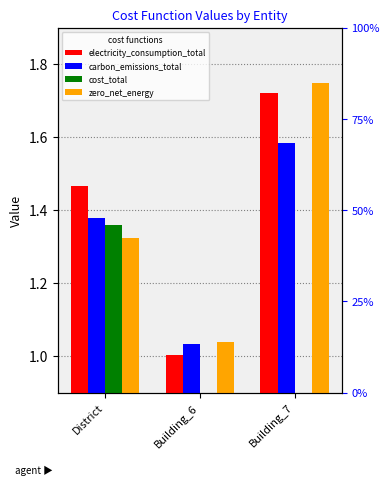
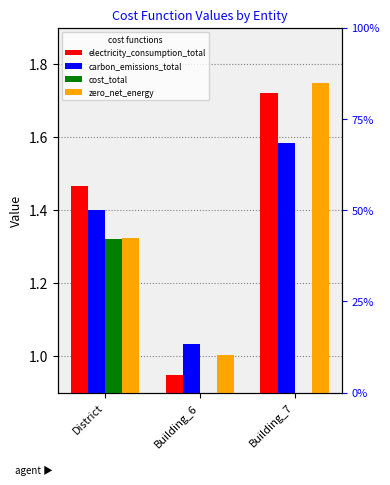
carbon_emissions_total, District: 1.38 -> 1.40
cost_total, District: 1.36 -> 1.32
electricity_consumption_total, Building_6: 1.00 -> 0.95
zero_net_energy, Building_6: 1.04 -> 1.00
